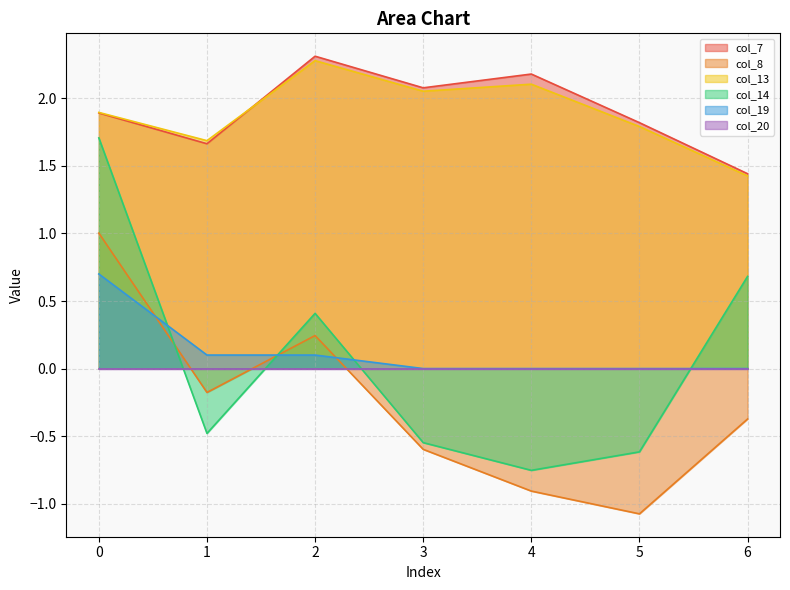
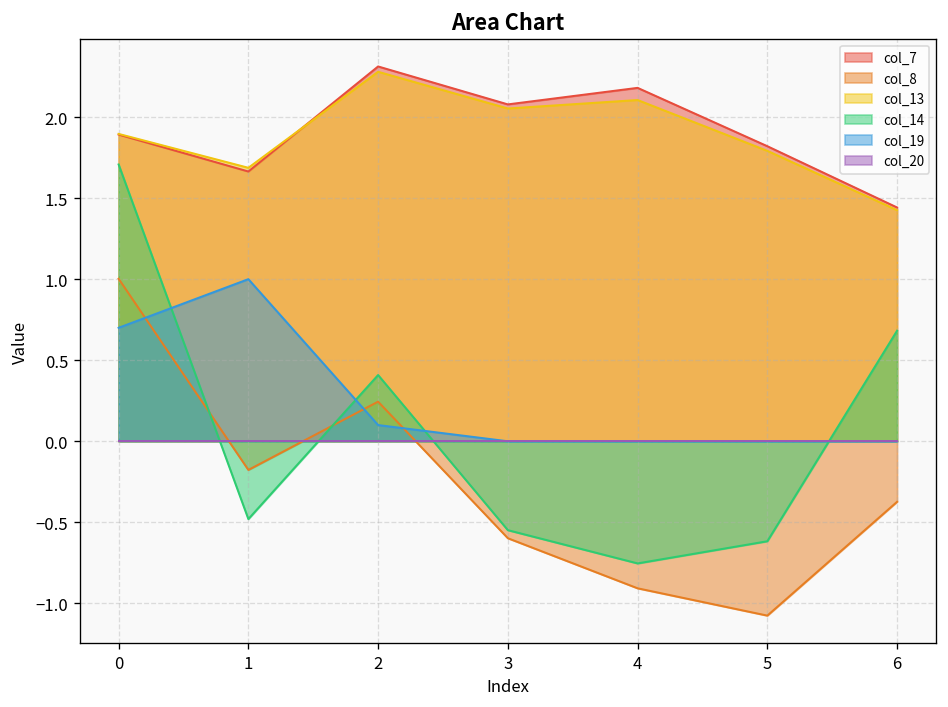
col_19, 1: 0.1 -> 1.0
